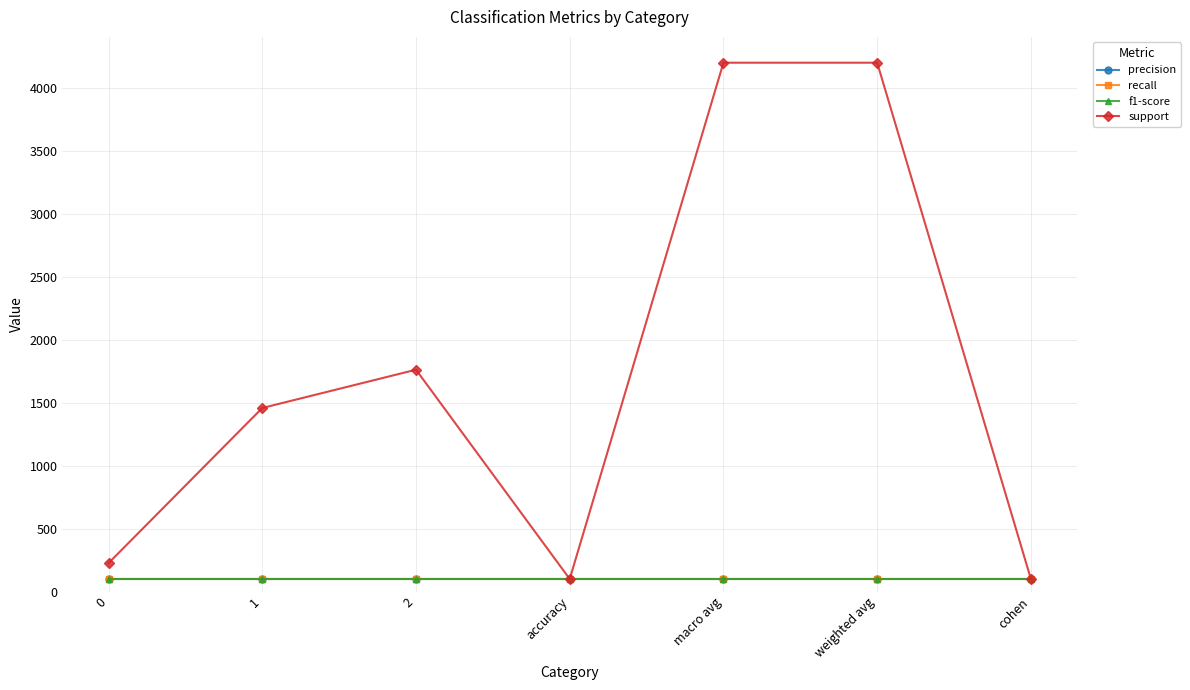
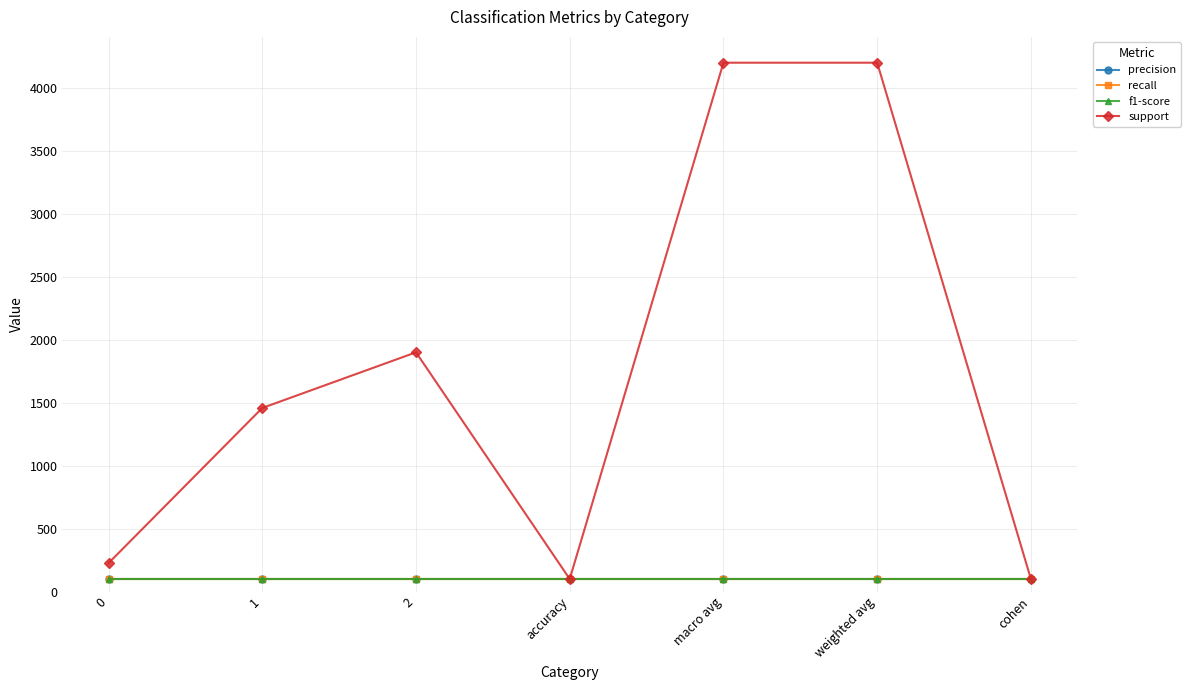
support, 2: 1760 -> 1900
